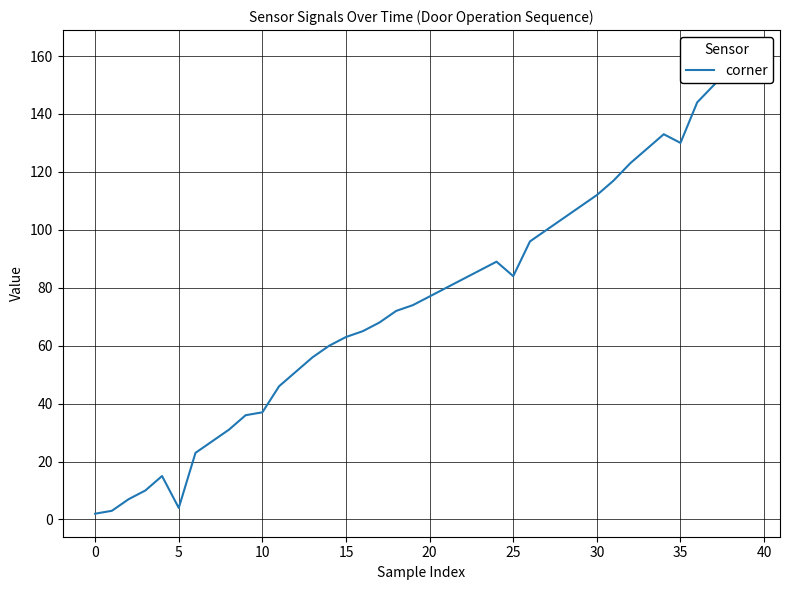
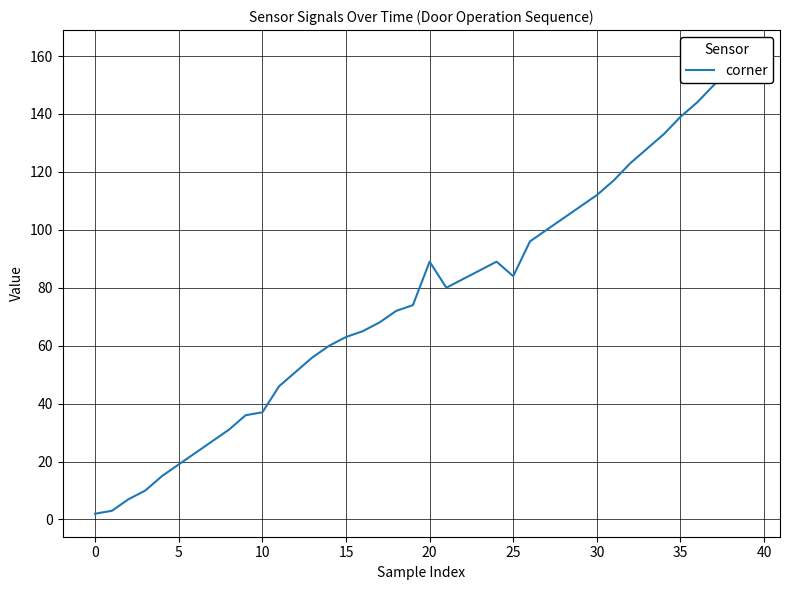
5: 4 -> 19
20: 77 -> 89
35: 130 -> 139
